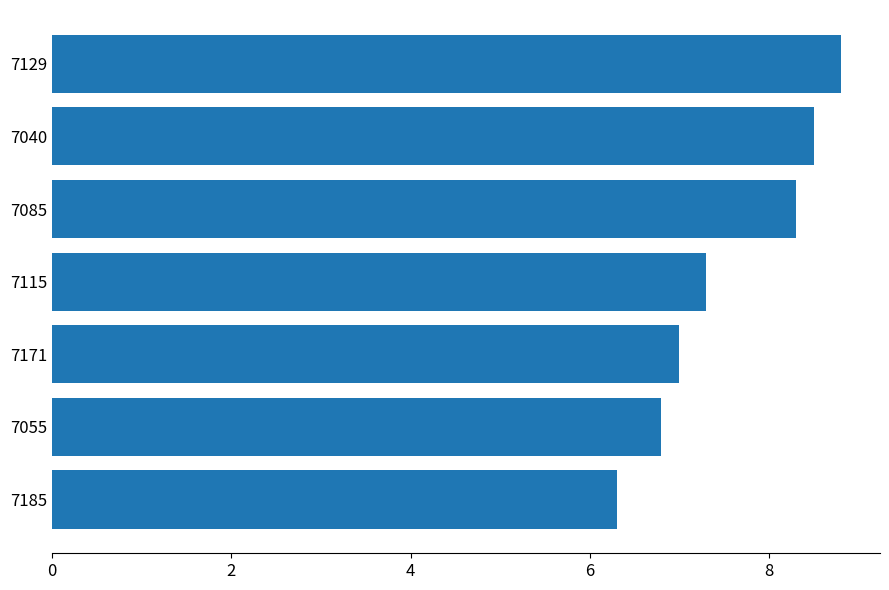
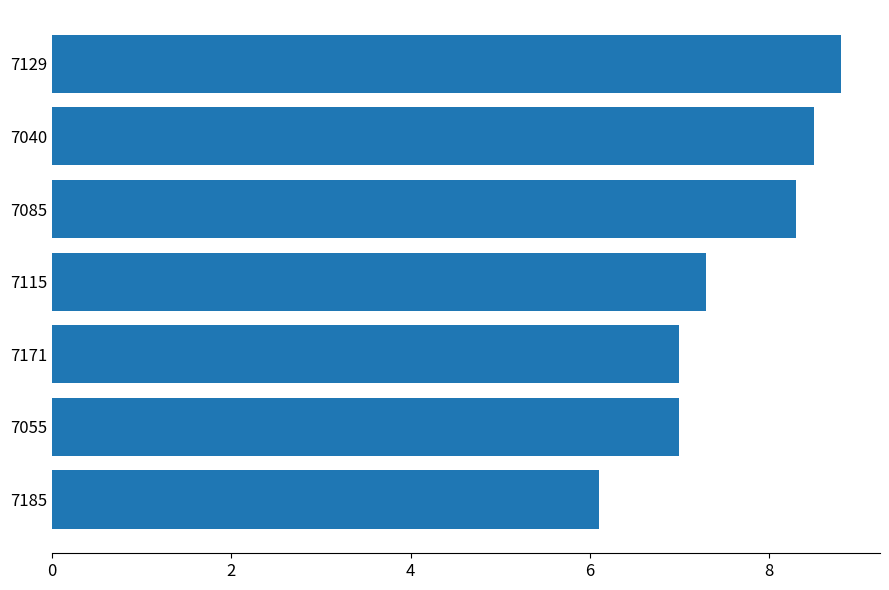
7055: 6.8 -> 7.0
7185: 6.3 -> 6.1
